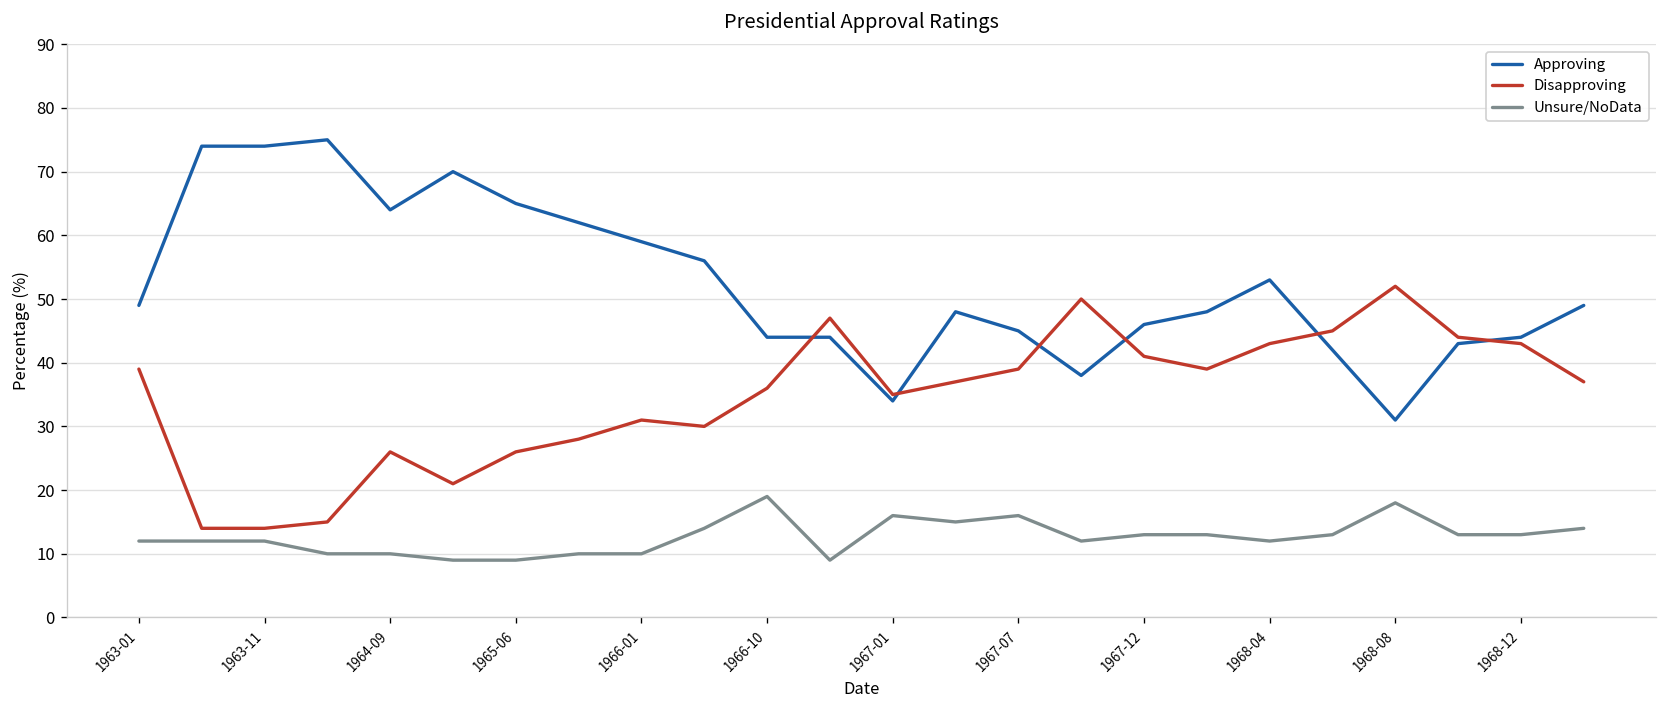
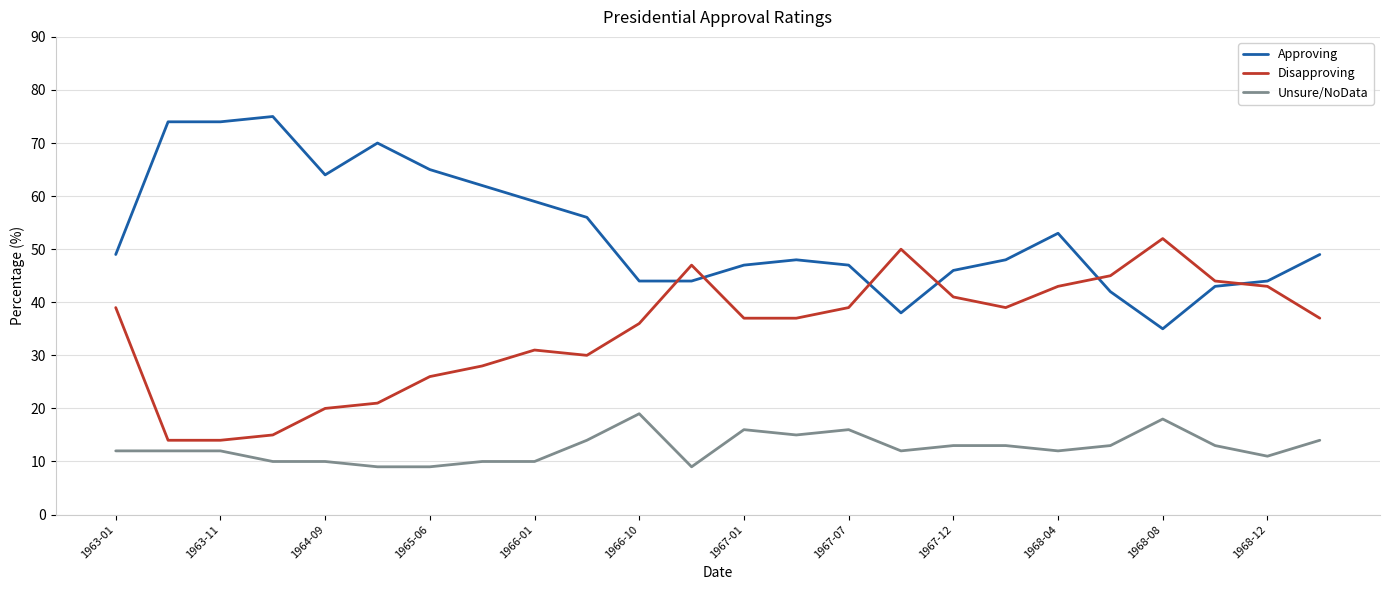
Disapproving, 1964-09: 26 -> 20
Approving, 1967-01: 34 -> 47
Disapproving, 1967-01: 35 -> 37
Approving, 1967-07: 45 -> 47
Approving, 1968-08: 31 -> 35
Unsure/NoData, 1968-12: 13 -> 11
